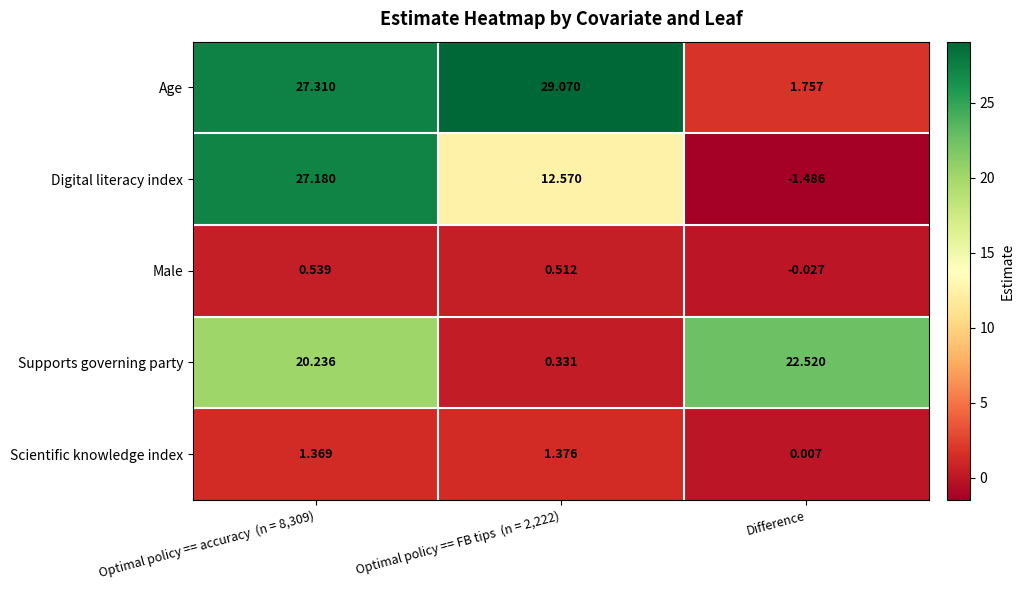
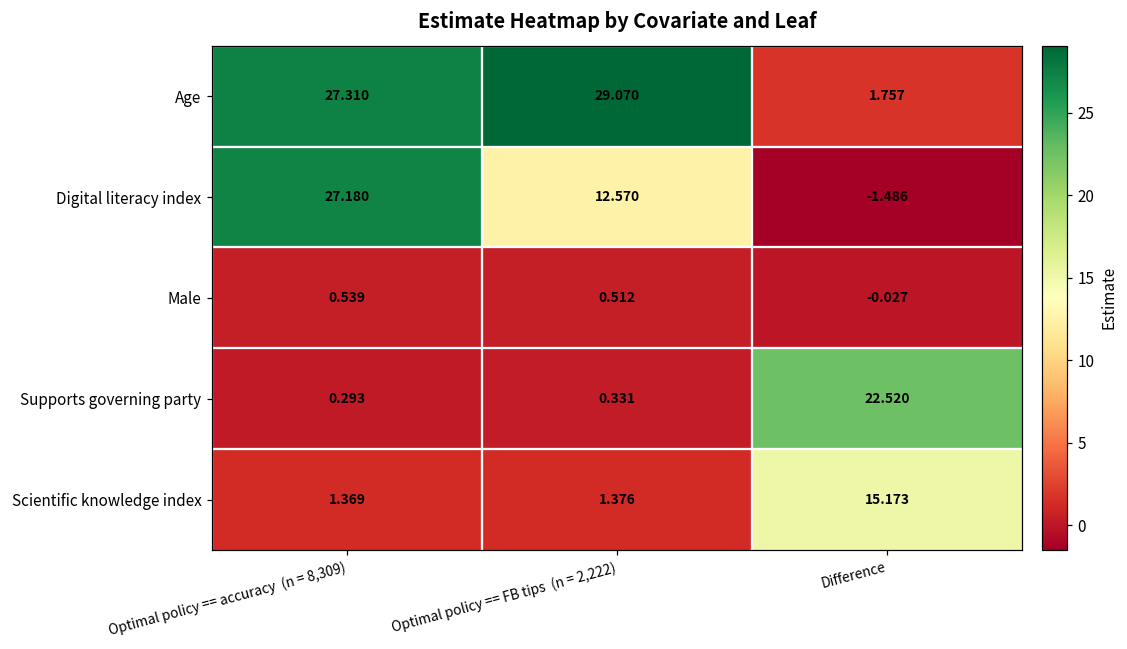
Supports governing party, Optimal policy == accuracy (n = 8,309): 20.236 -> 0.293
Scientific knowledge index, Difference: 0.007 -> 15.173
